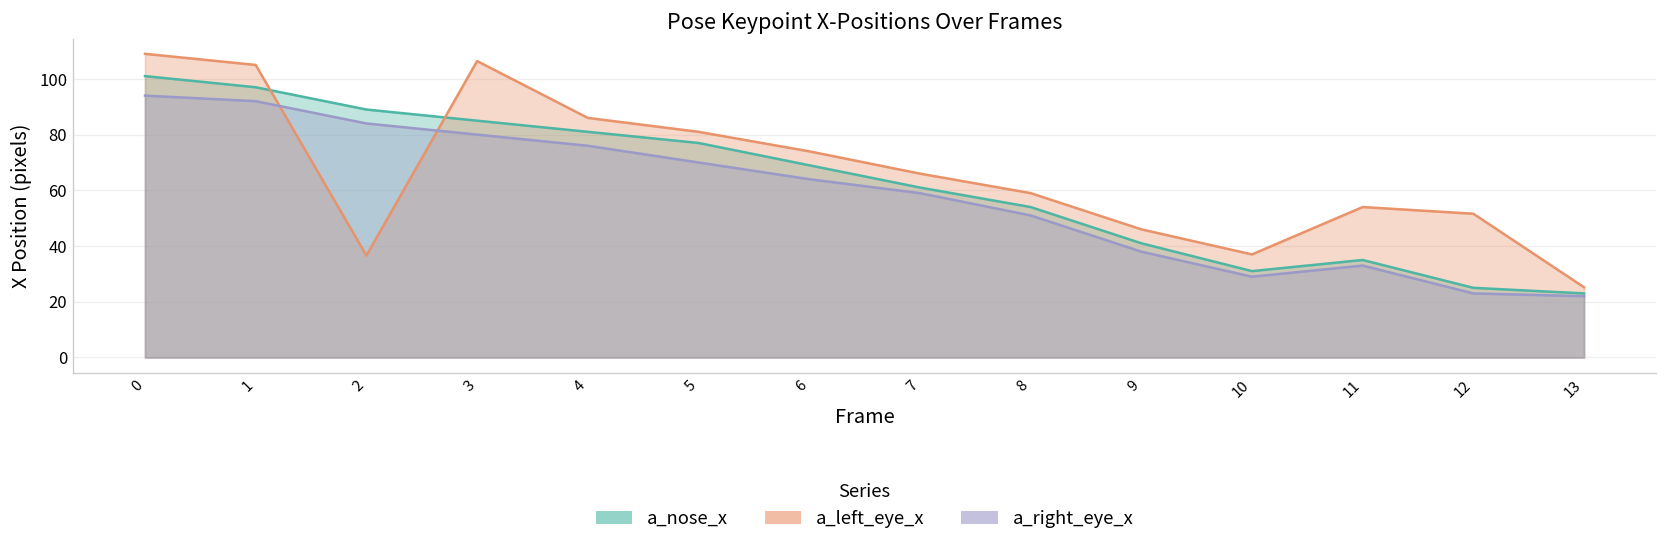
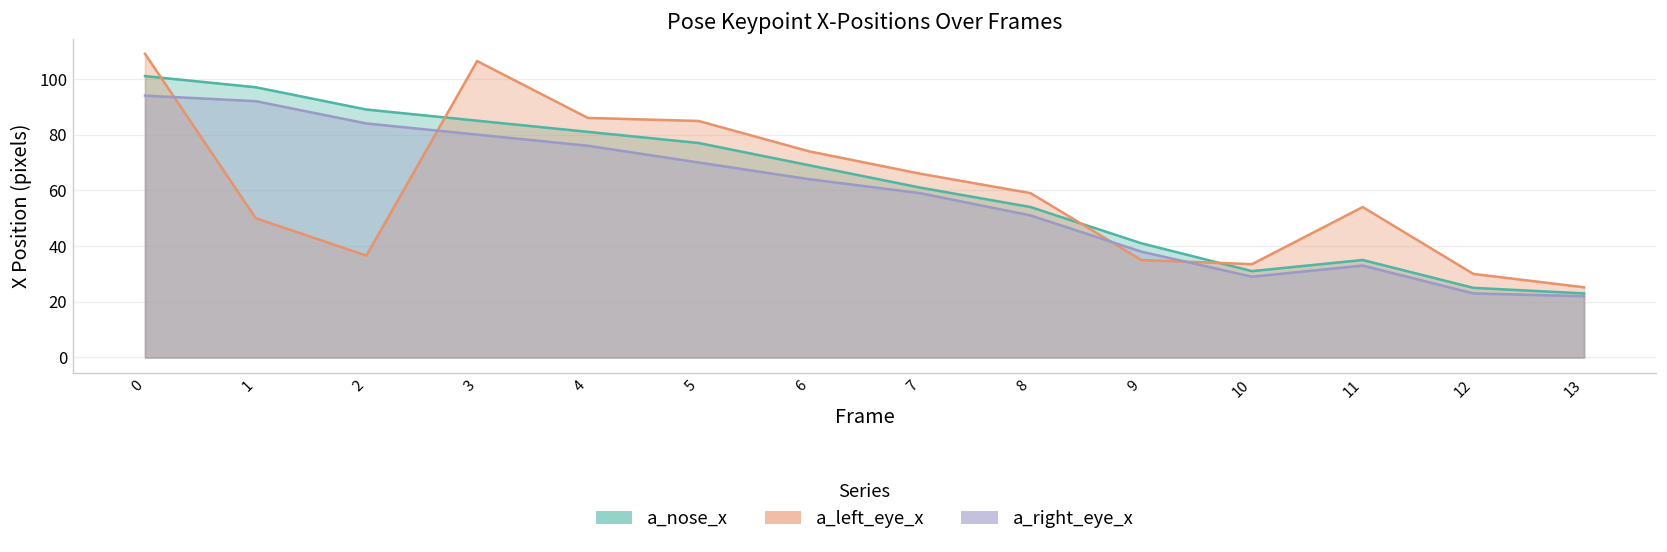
a_left_eye_x, 1: 105 -> 50
a_left_eye_x, 5: 81 -> 85
a_left_eye_x, 9: 46 -> 35
a_left_eye_x, 10: 37 -> 34
a_left_eye_x, 12: 52 -> 30
